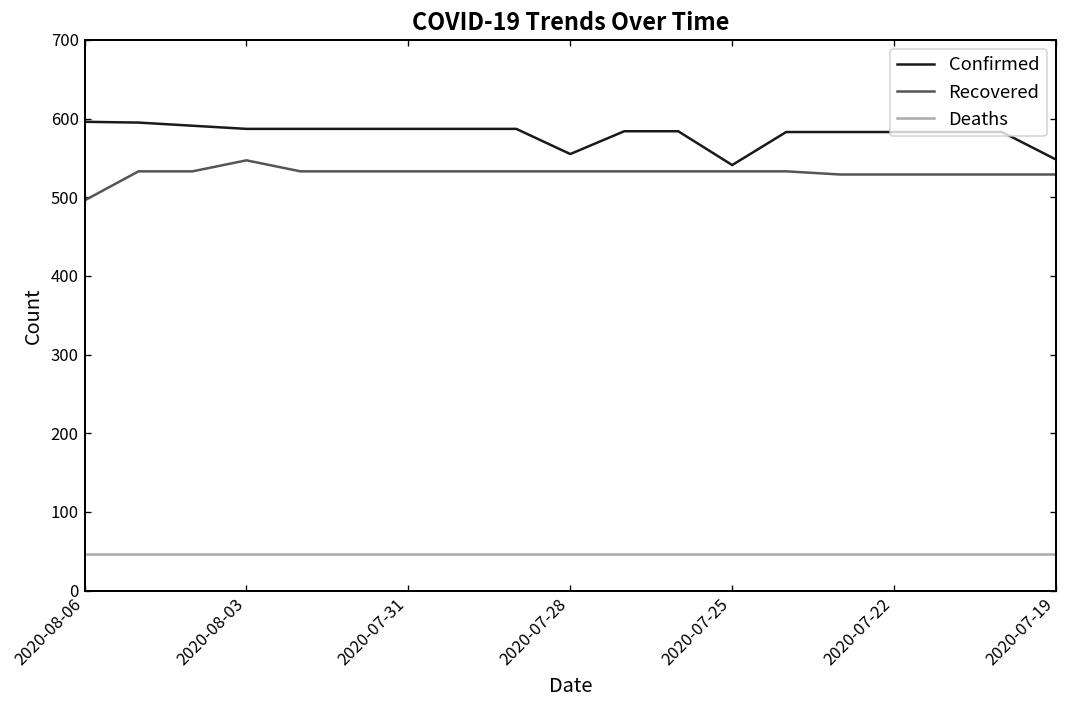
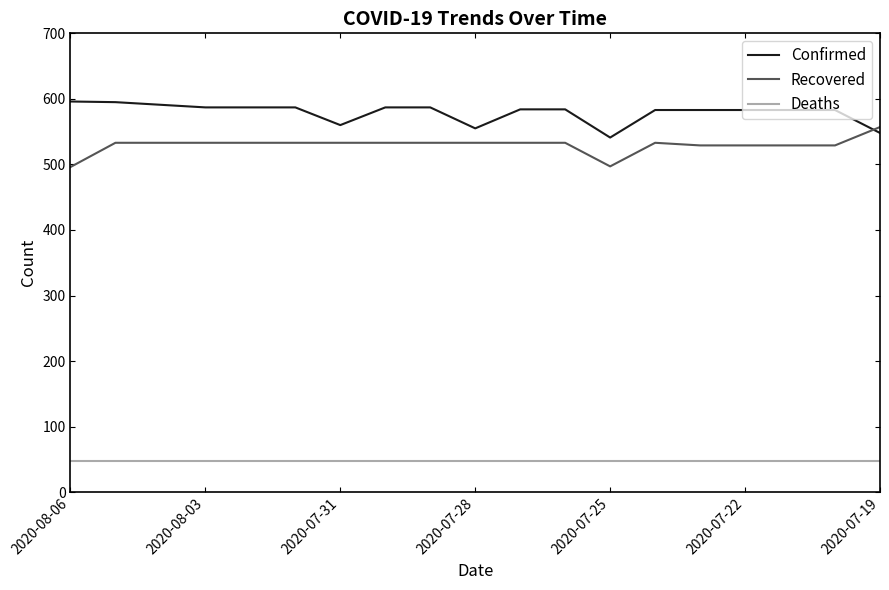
Recovered, 2020-08-03: 550 -> 530
Confirmed, 2020-07-31: 590 -> 560
Recovered, 2020-07-25: 530 -> 500
Recovered, 2020-07-19: 530 -> 560
